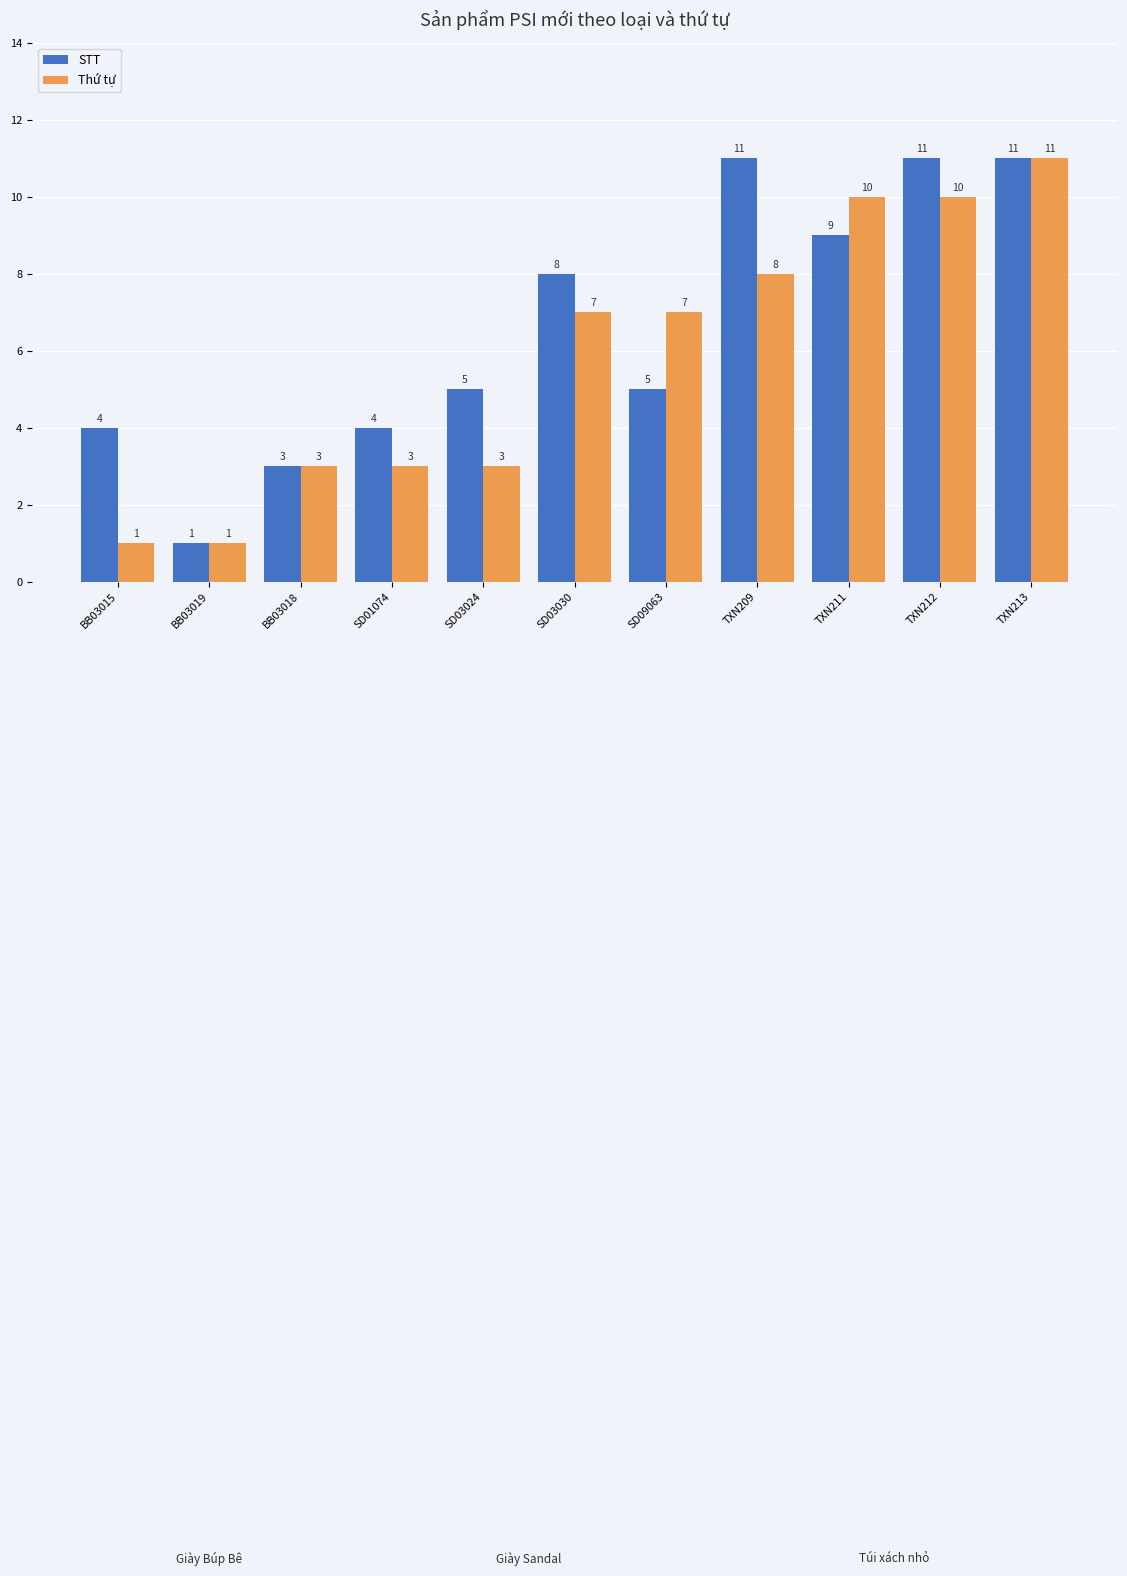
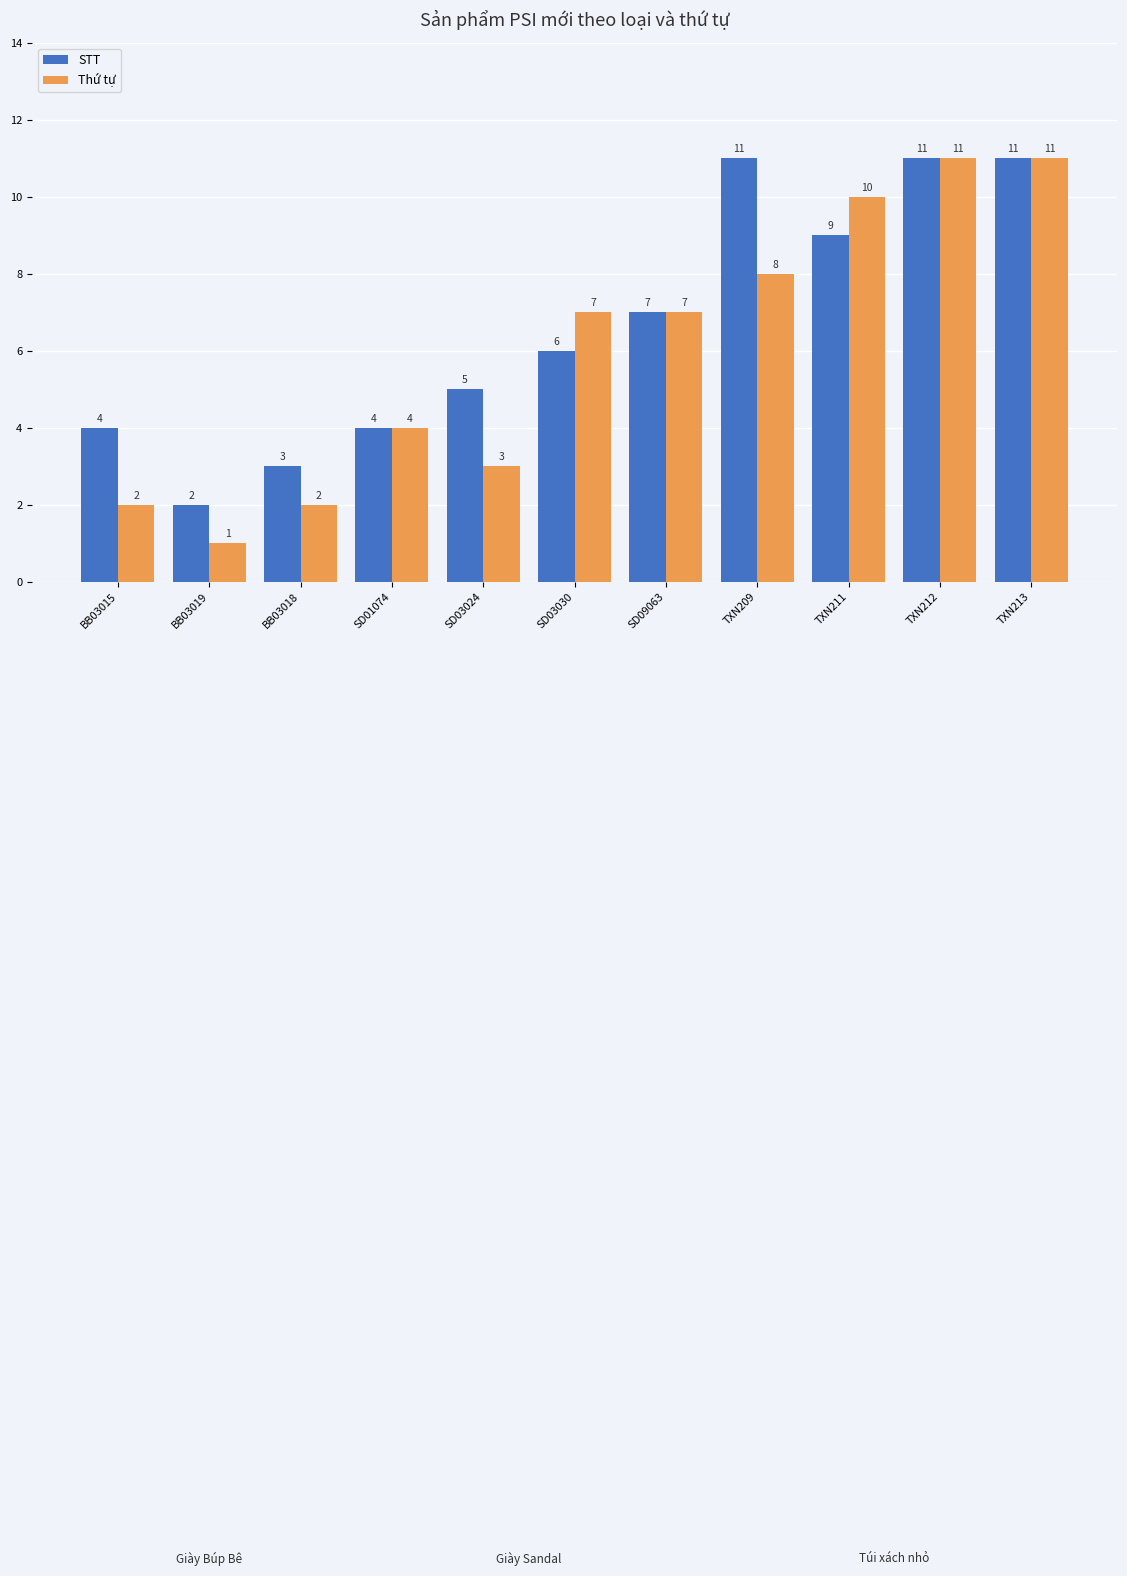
Thứ tự, BB03015: 1 -> 2
STT, BB03019: 1 -> 2
Thứ tự, BB03018: 3 -> 2
Thứ tự, SD01074: 3 -> 4
STT, SD03030: 8 -> 6
STT, SD09063: 5 -> 7
Thứ tự, TXN212: 10 -> 11
